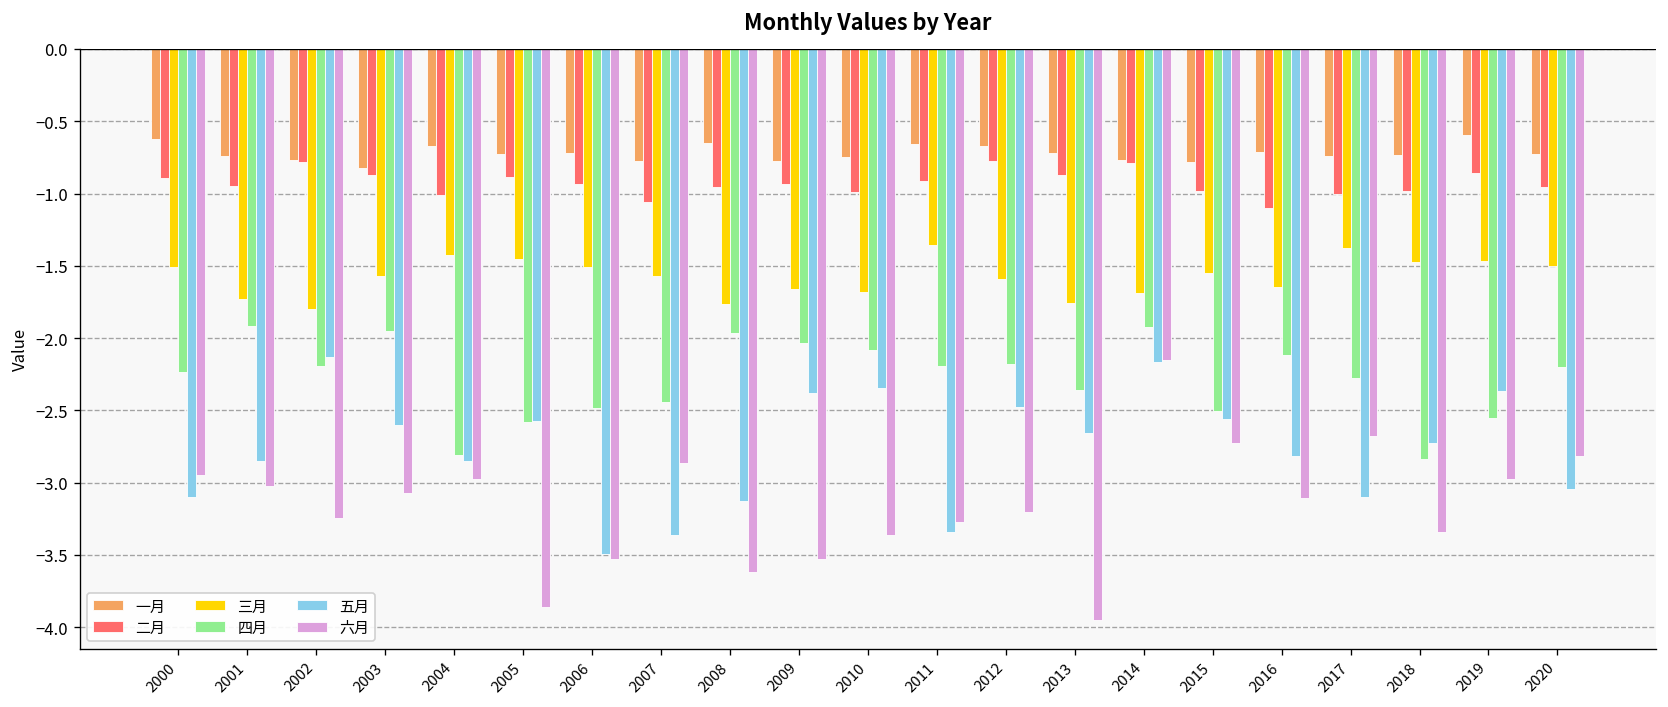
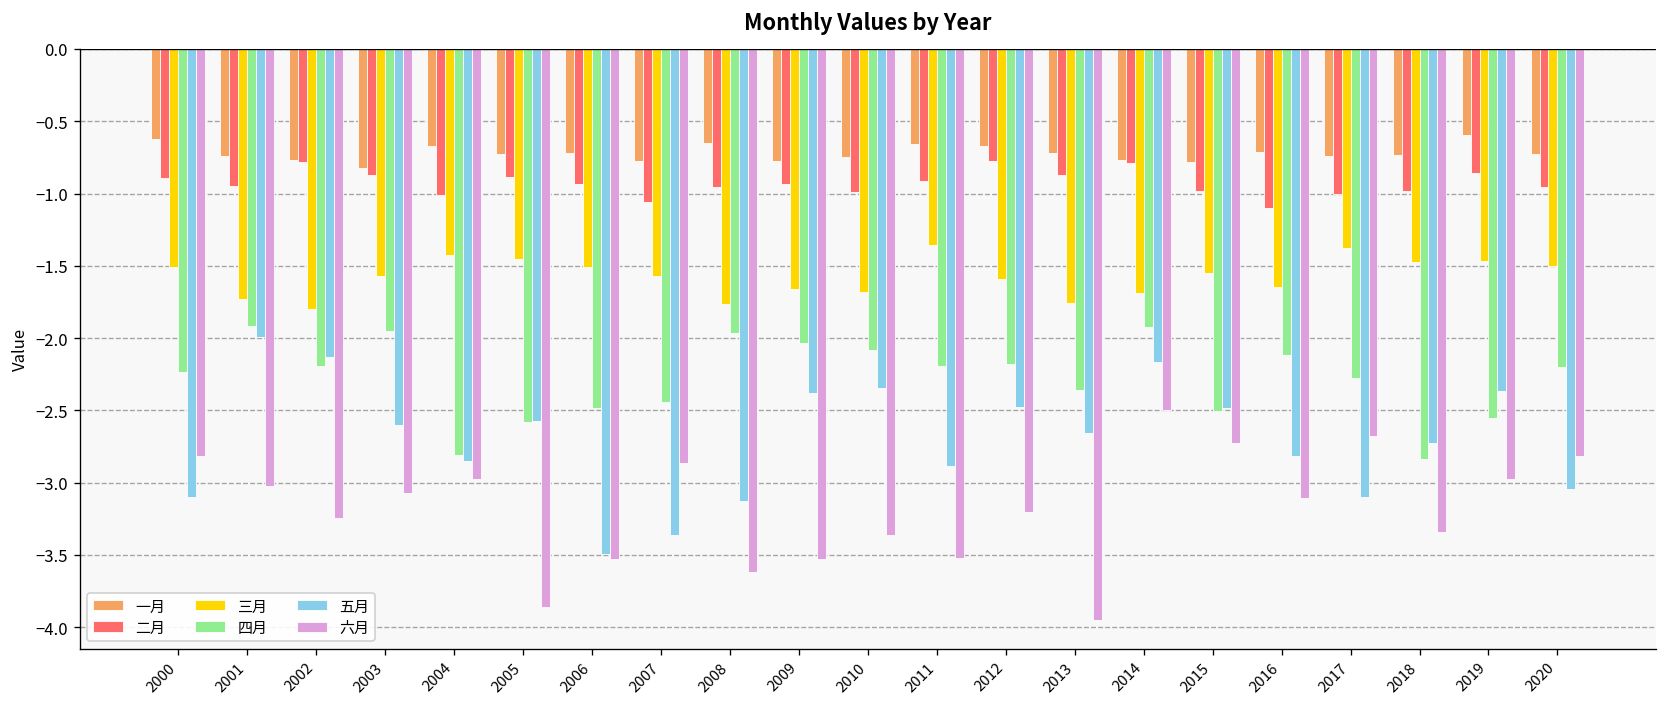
六月, 2000: -2.95 -> -2.82
五月, 2001: -2.85 -> -1.99
五月, 2011: -3.34 -> -2.88
六月, 2011: -3.27 -> -3.53
六月, 2014: -2.15 -> -2.50
五月, 2015: -2.56 -> -2.48
